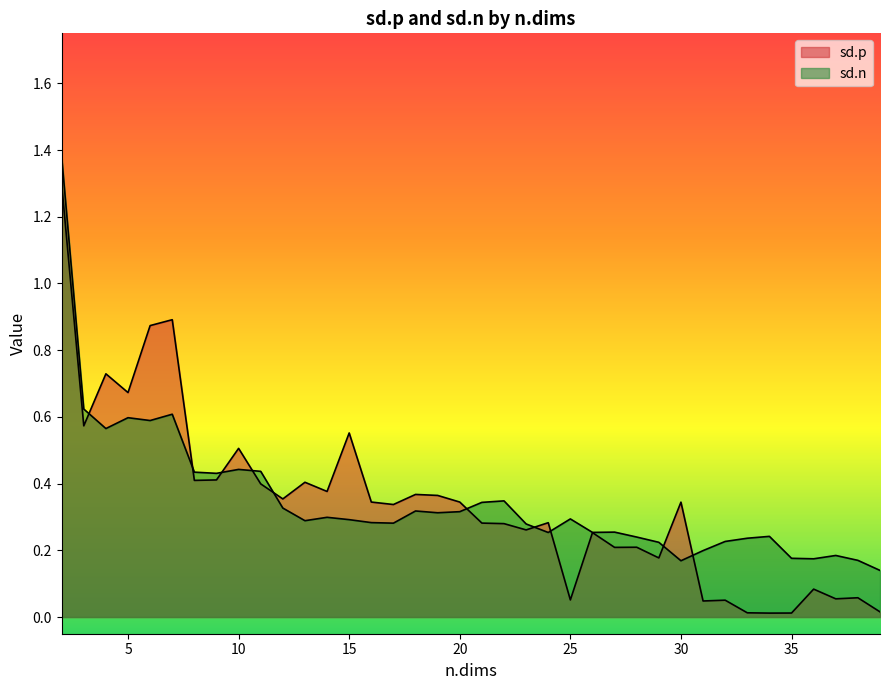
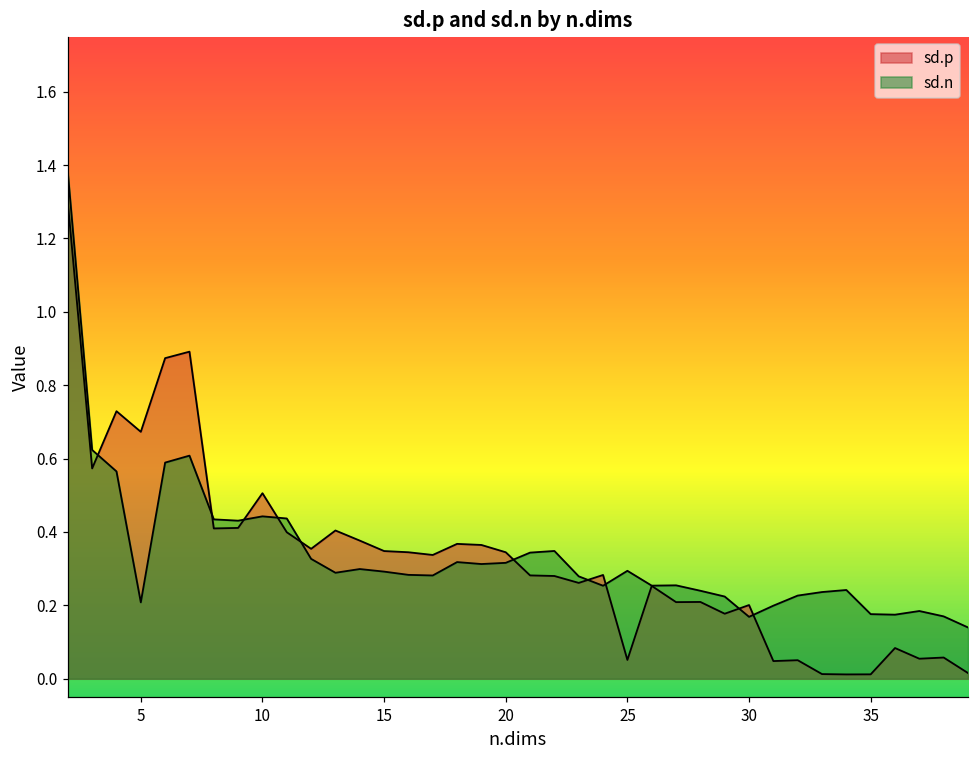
sd.n, 5: 0.60 -> 0.21
sd.p, 15: 0.55 -> 0.35
sd.p, 30: 0.34 -> 0.20
